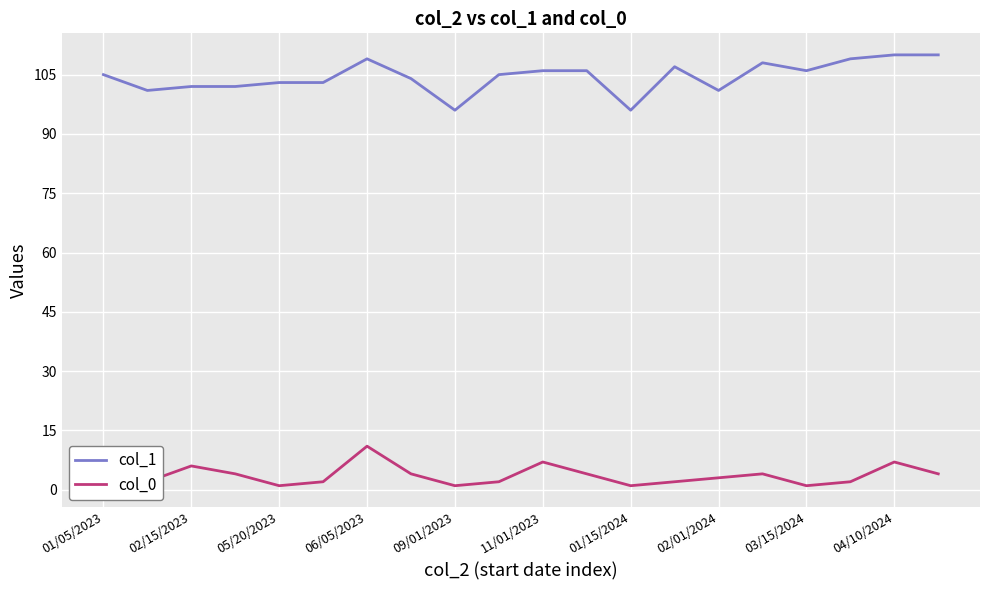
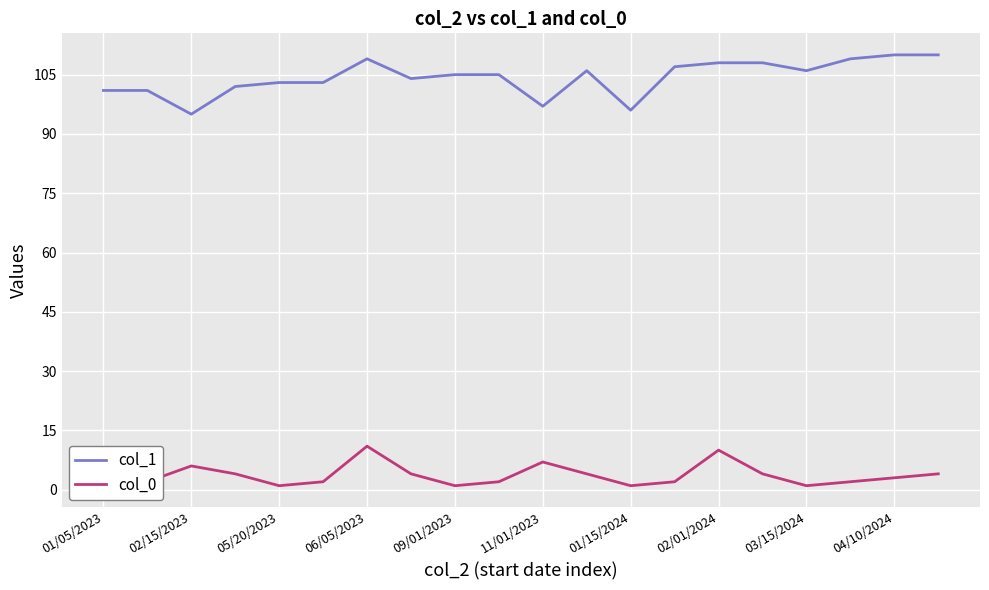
col_1, 01/05/2023: 105 -> 101
col_1, 02/15/2023: 102 -> 95
col_1, 09/01/2023: 96 -> 105
col_1, 11/01/2023: 106 -> 97
col_1, 02/01/2024: 101 -> 108
col_0, 02/01/2024: 3 -> 10
col_0, 04/10/2024: 7 -> 3
